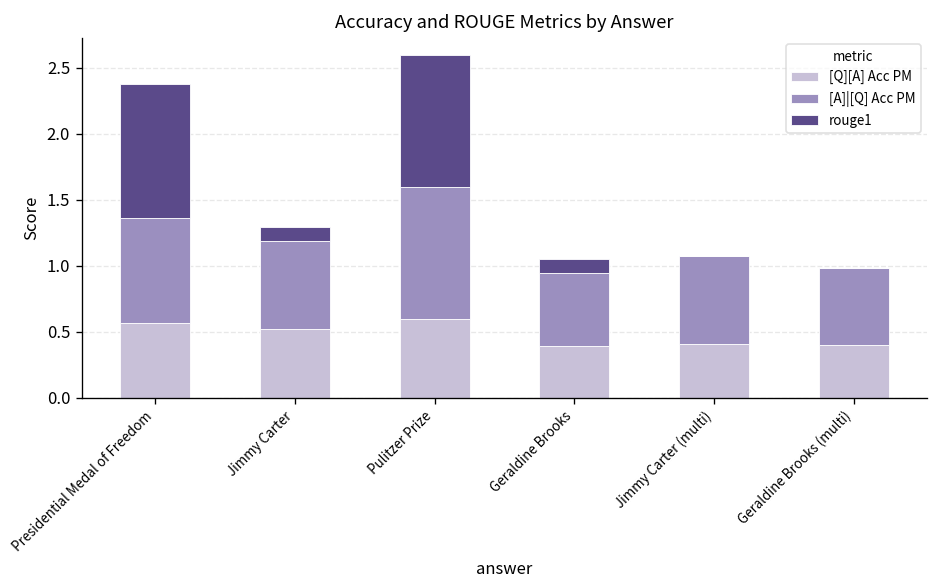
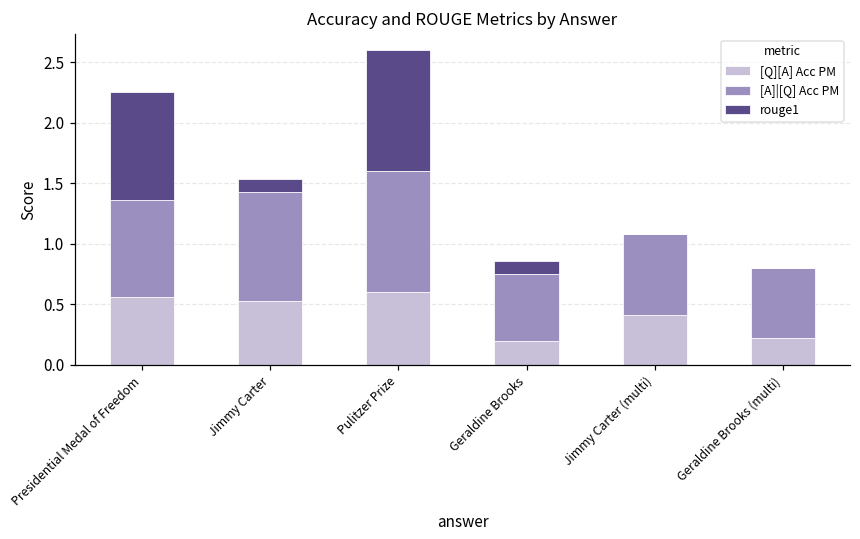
rouge1, Presidential Medal of Freedom: 1.02 -> 0.89
[A]|[Q] Acc PM, Jimmy Carter: 0.67 -> 0.91
[Q][A] Acc PM, Geraldine Brooks: 0.39 -> 0.19
[Q][A] Acc PM, Geraldine Brooks (multi): 0.40 -> 0.22
